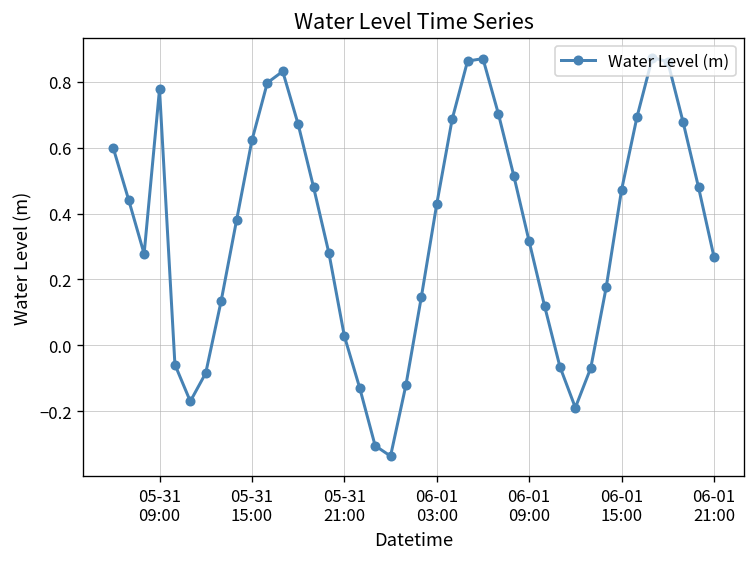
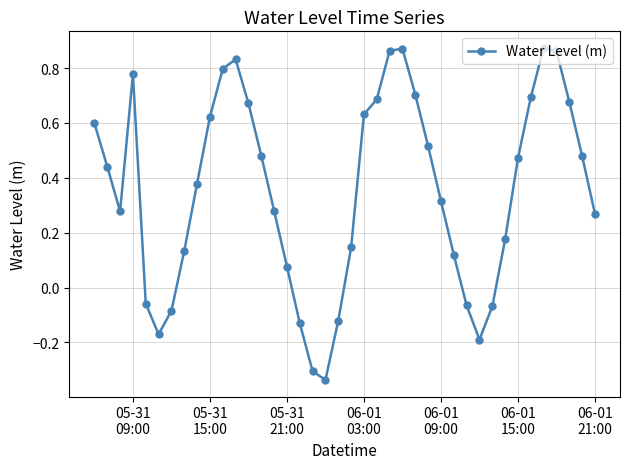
05-31 21:00: 0.03 -> 0.08
06-01 03:00: 0.43 -> 0.63
